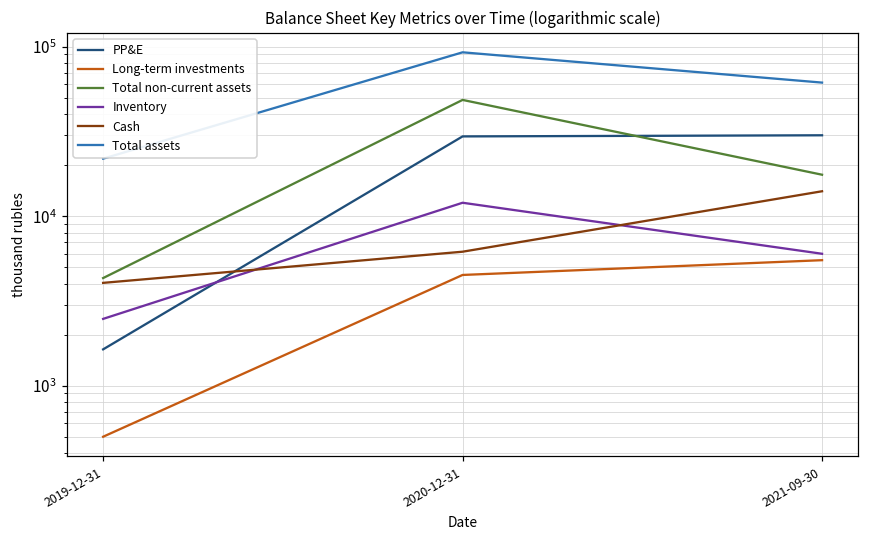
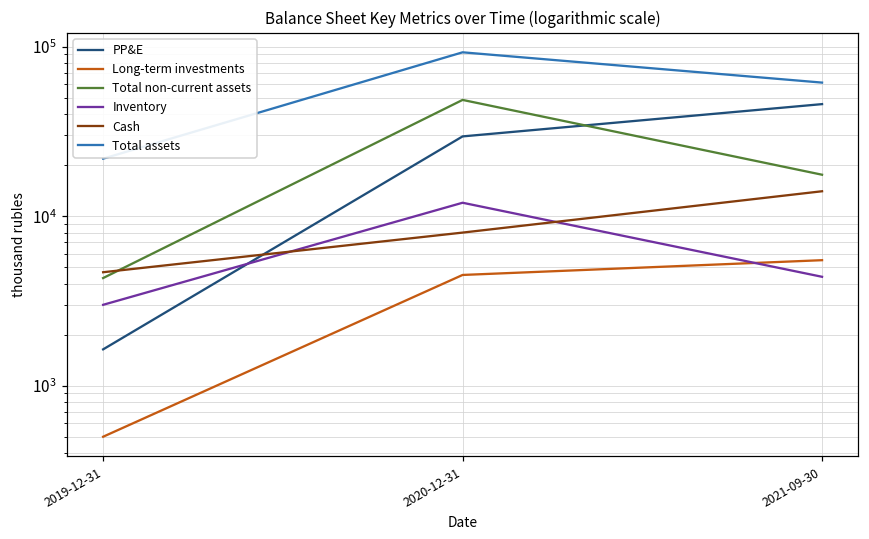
Inventory, 2019-12-31: 2500 -> 3000
Cash, 2019-12-31: 4000 -> 4700
Cash, 2020-12-31: 6200 -> 8000
PP&E, 2021-09-30: 30000 -> 46000
Inventory, 2021-09-30: 6000 -> 4400
